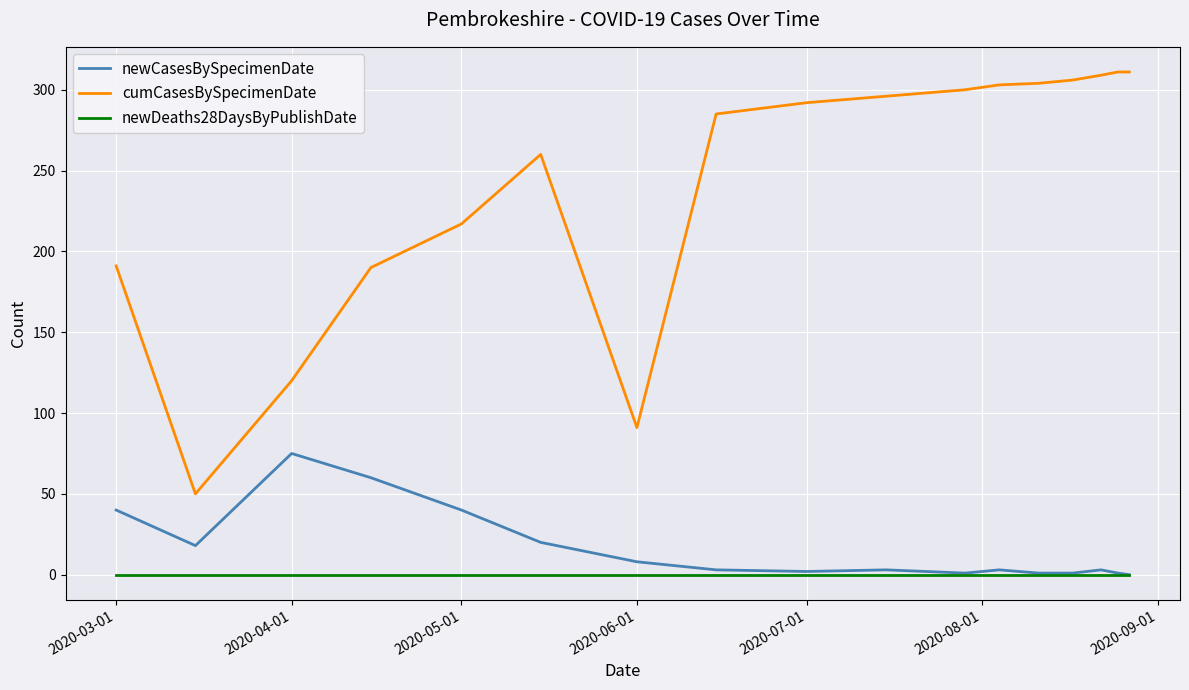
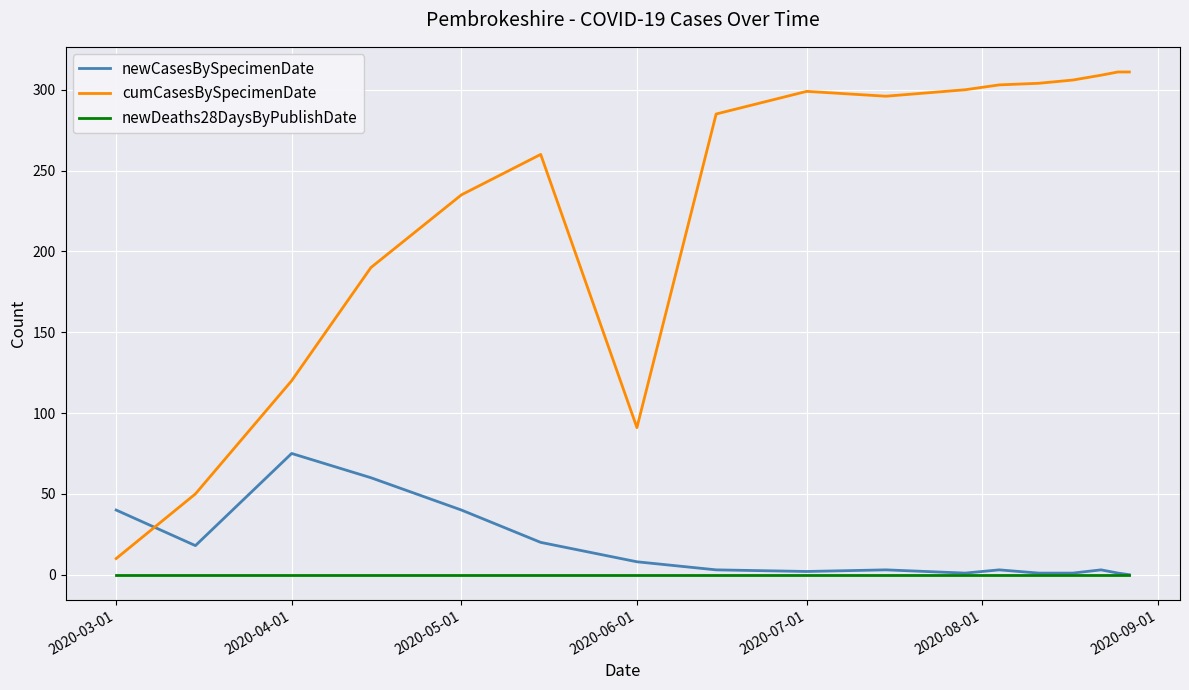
cumCasesBySpecimenDate, 2020-03-01: 191 -> 10
cumCasesBySpecimenDate, 2020-05-01: 217 -> 235
cumCasesBySpecimenDate, 2020-07-01: 292 -> 299
